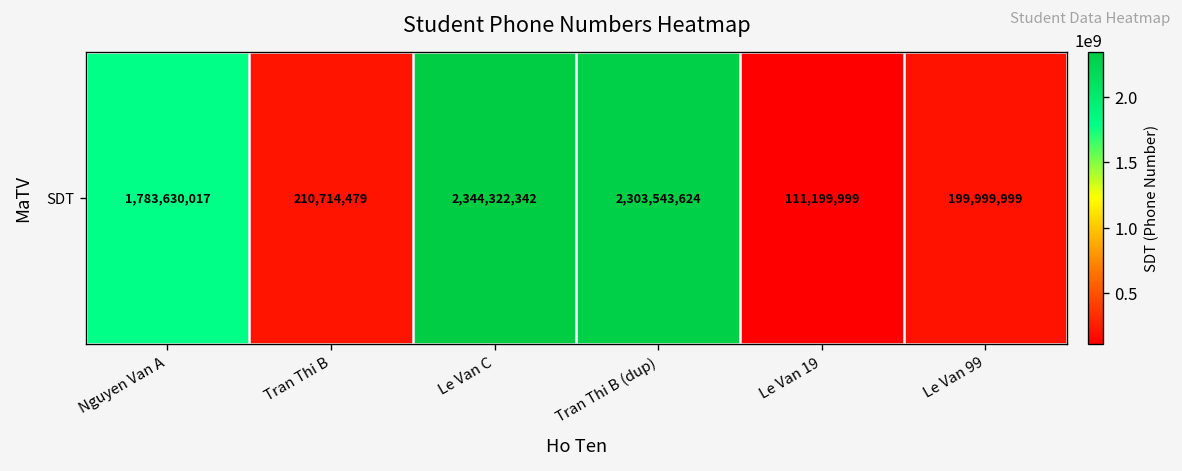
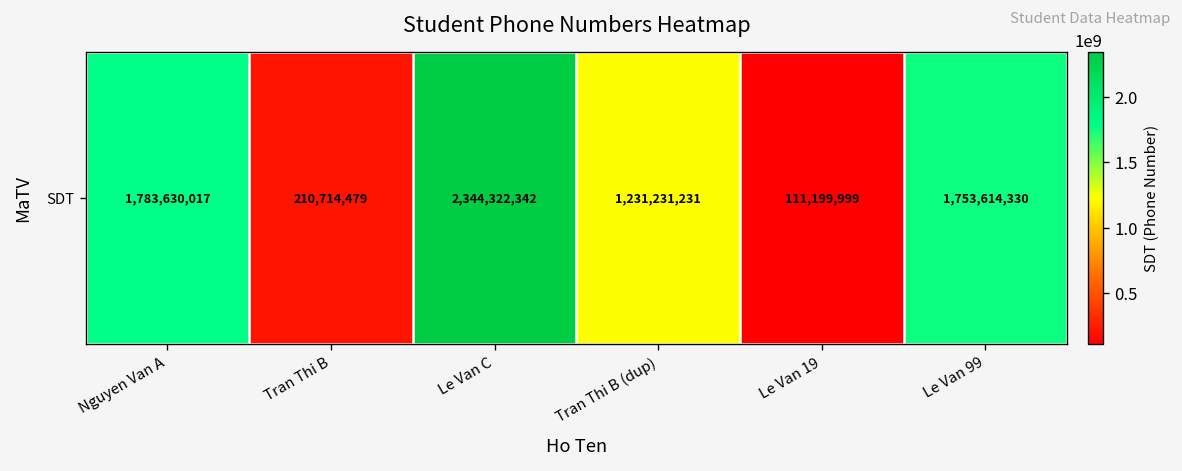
SDT, Tran Thi B (dup): 2,303,543,624 -> 1,231,231,231
SDT, Le Van 99: 199,999,999 -> 1,753,614,330
